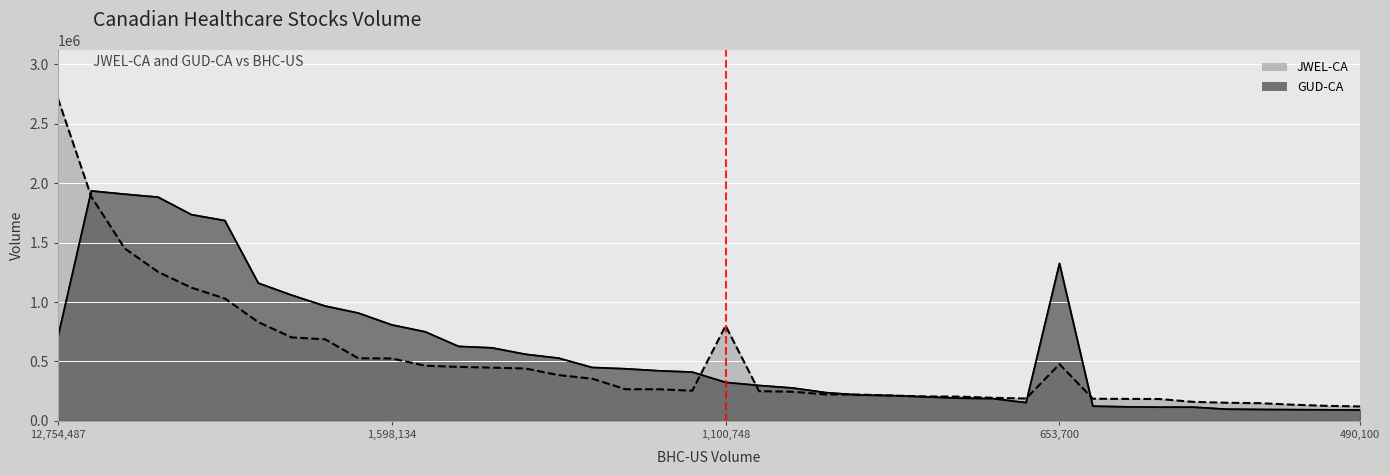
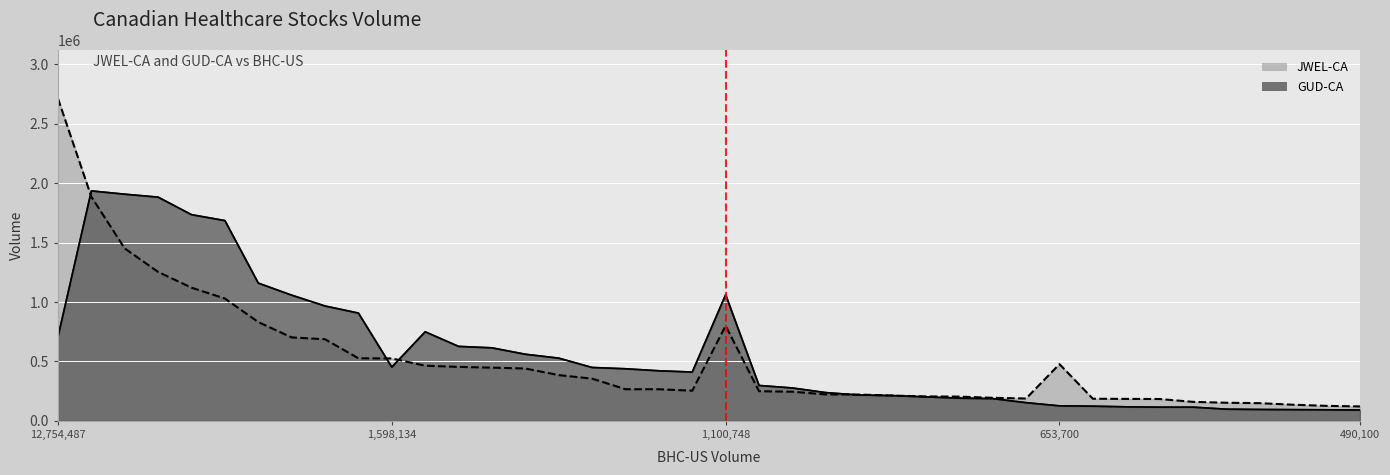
GUD-CA, 1,598,134: 810000 -> 450000
GUD-CA, 1,100,748: 320000 -> 1060000
GUD-CA, 653,700: 1320000 -> 130000
